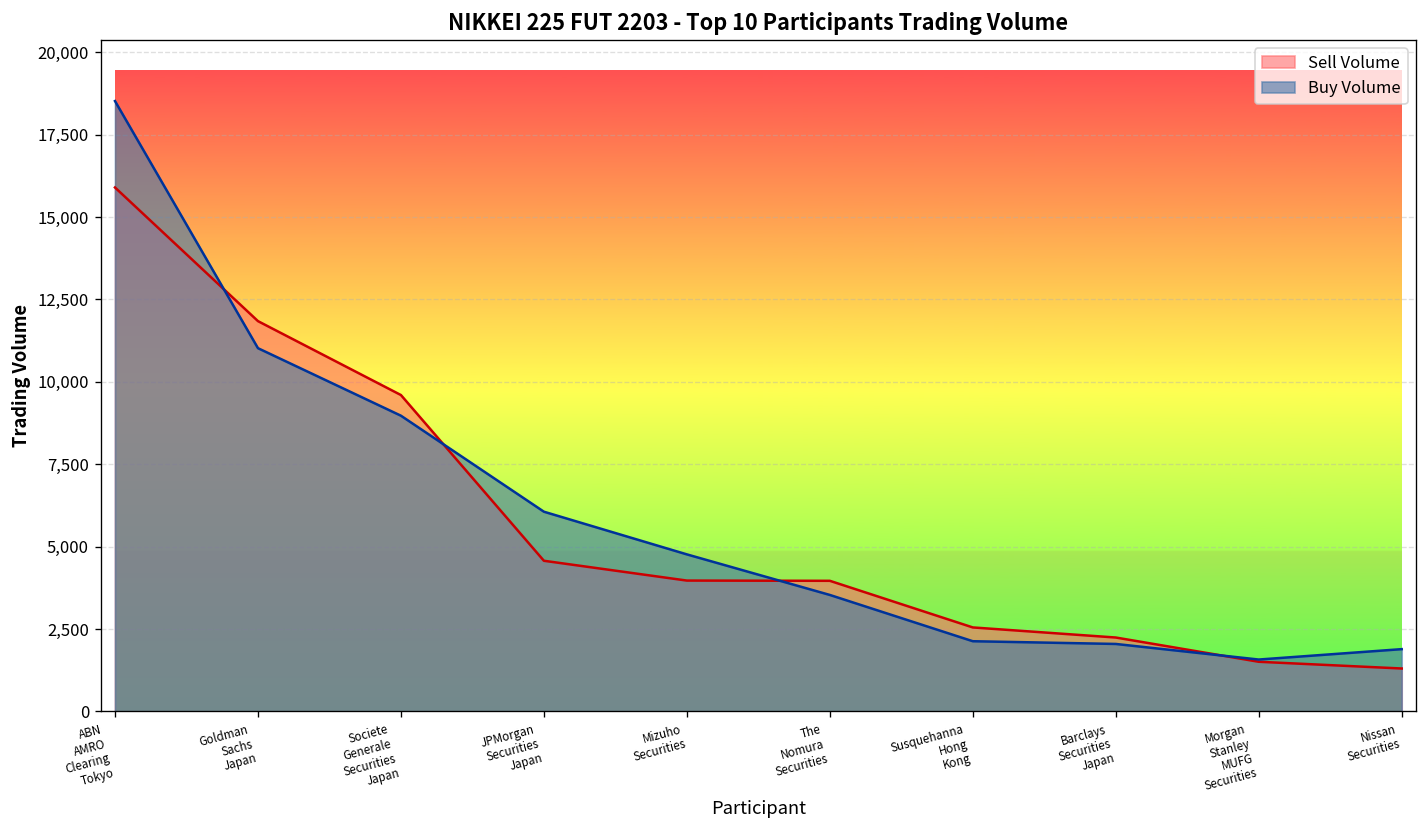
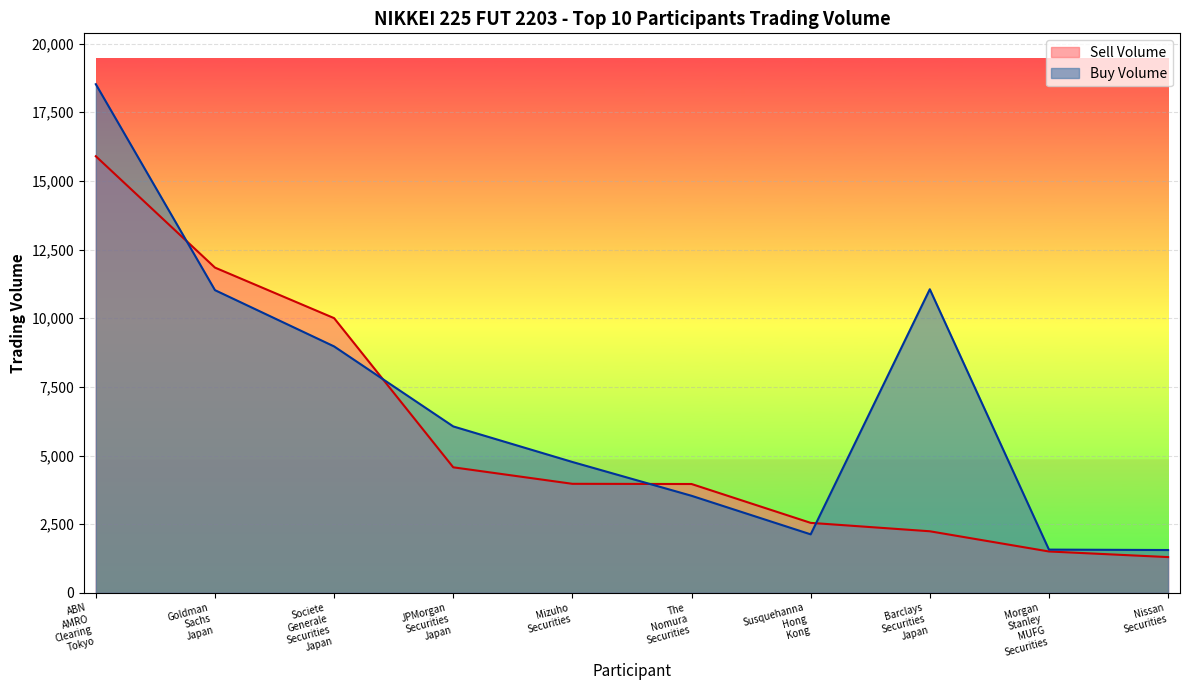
Sell Volume, Societe Generale Securities Japan: 9,600 -> 10,000
Buy Volume, Barclays Securities Japan: 2,000 -> 11,100
Buy Volume, Nissan Securities: 1,900 -> 1,600
